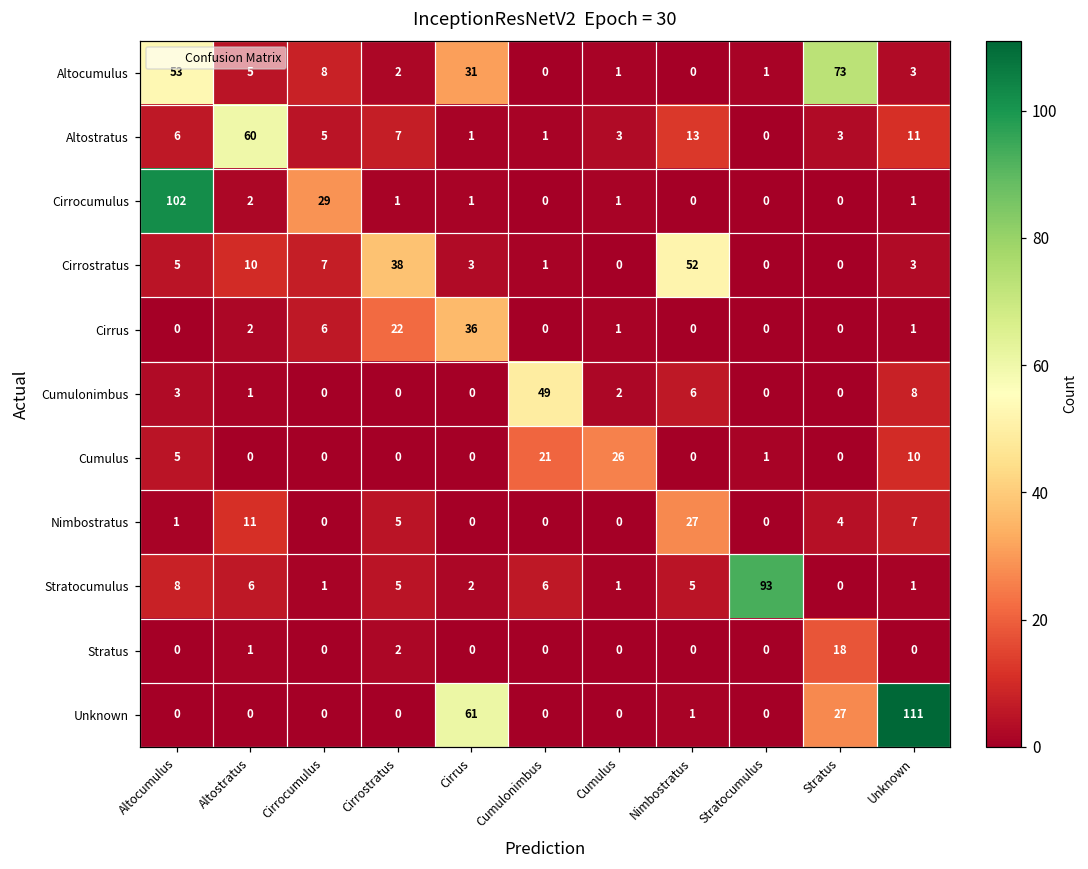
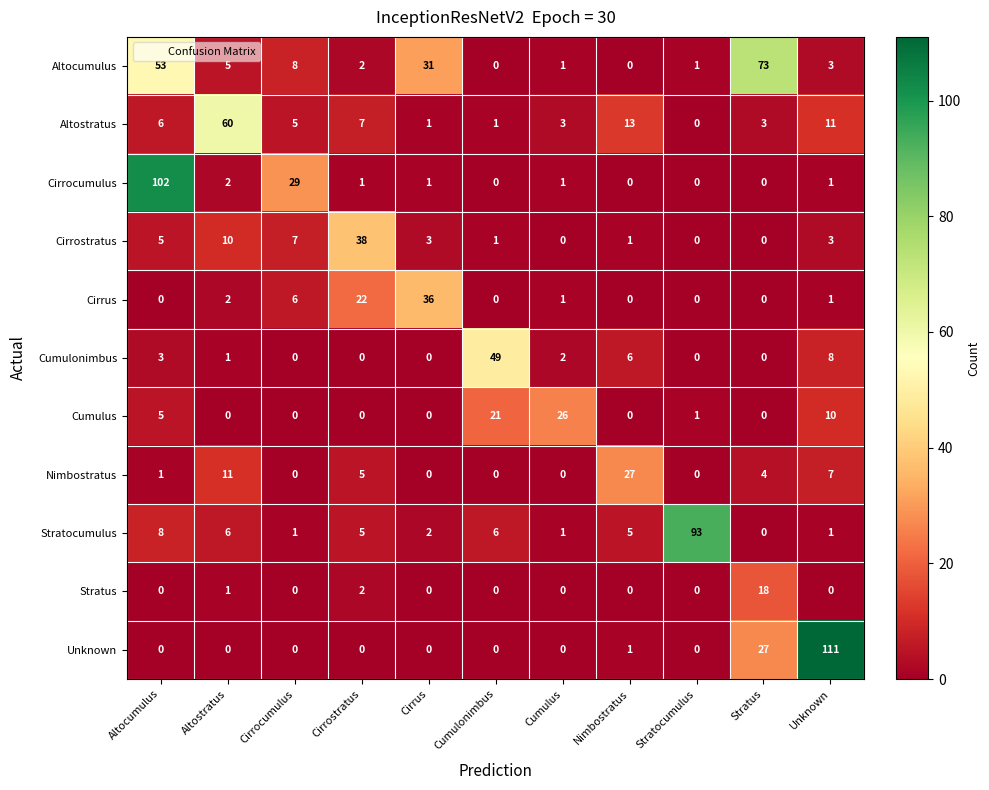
Cirrostratus, Nimbostratus: 52 -> 1
Unknown, Cirrus: 61 -> 0
